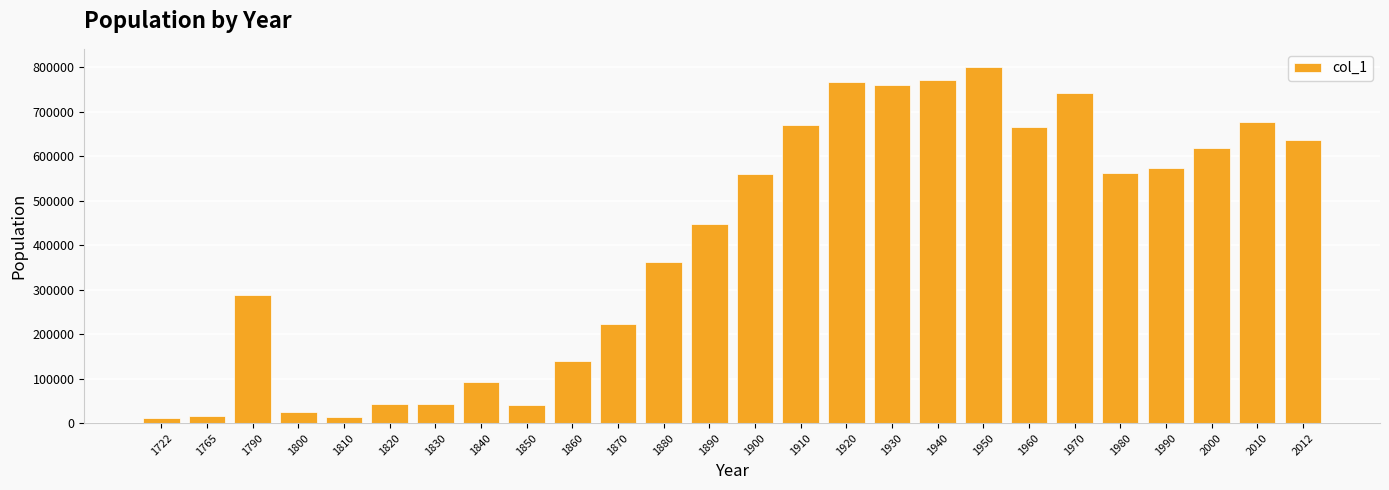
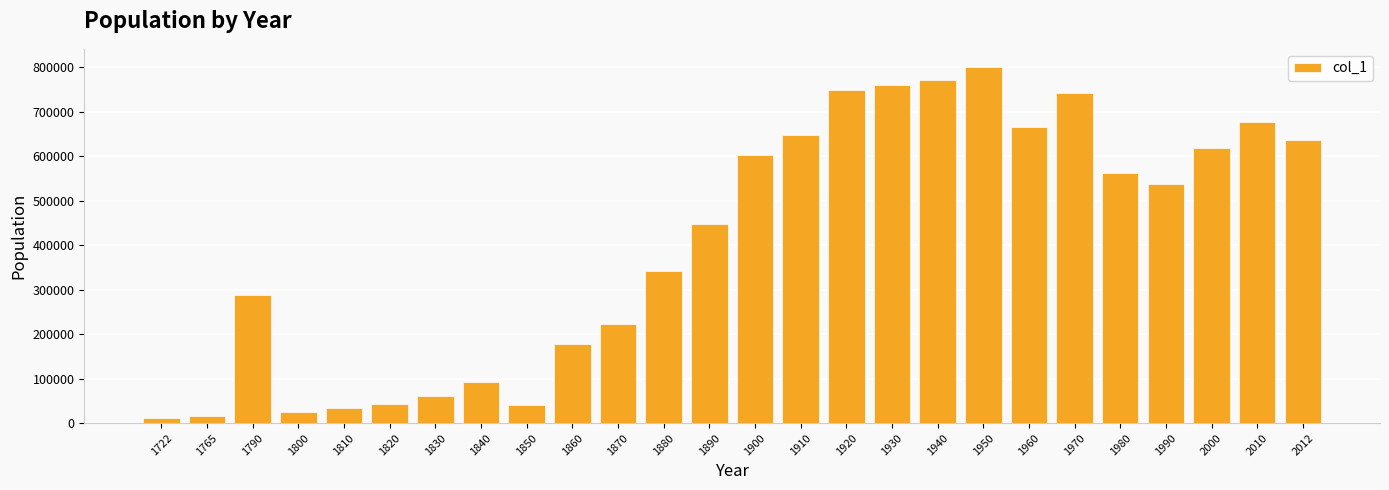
1810: 10000 -> 30000
1830: 40000 -> 60000
1860: 140000 -> 180000
1880: 360000 -> 340000
1900: 560000 -> 600000
1910: 670000 -> 650000
1920: 770000 -> 750000
1990: 570000 -> 540000
